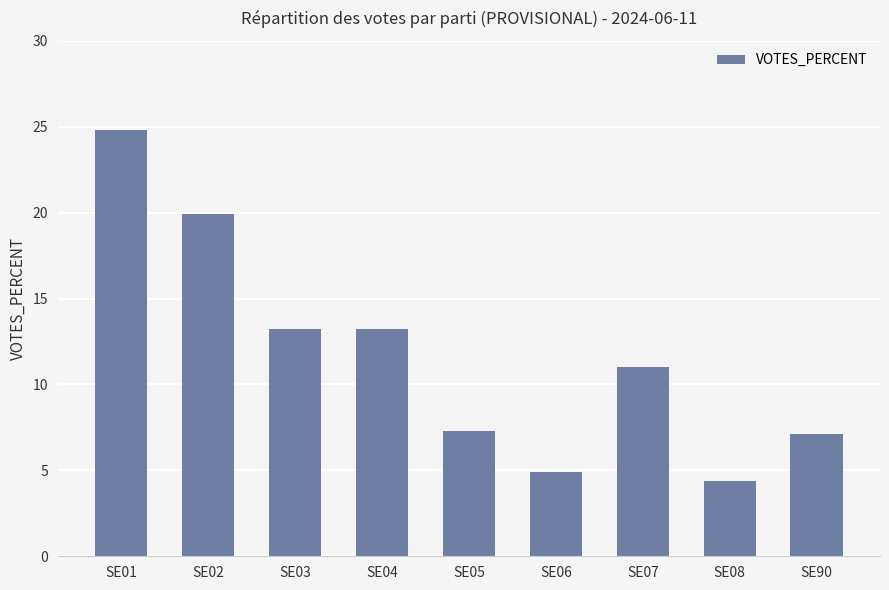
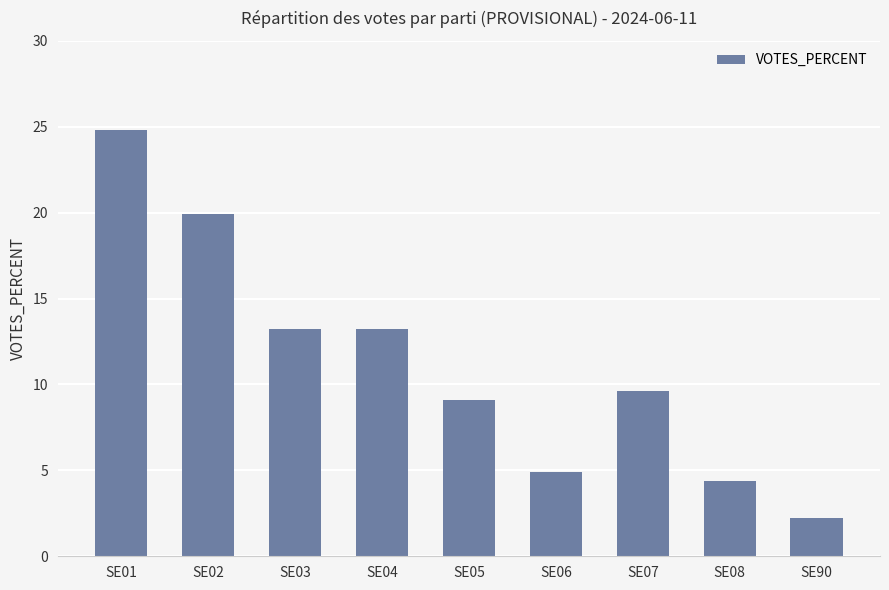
SE05: 7.3 -> 9.1
SE07: 11.0 -> 9.6
SE90: 7.1 -> 2.2
